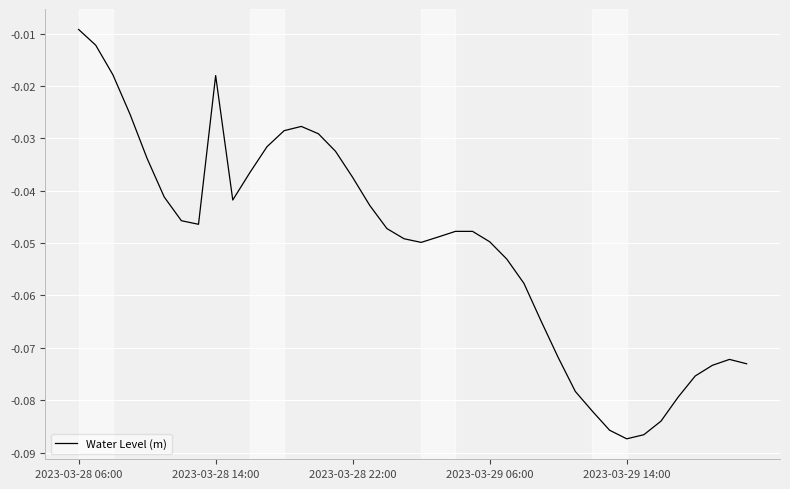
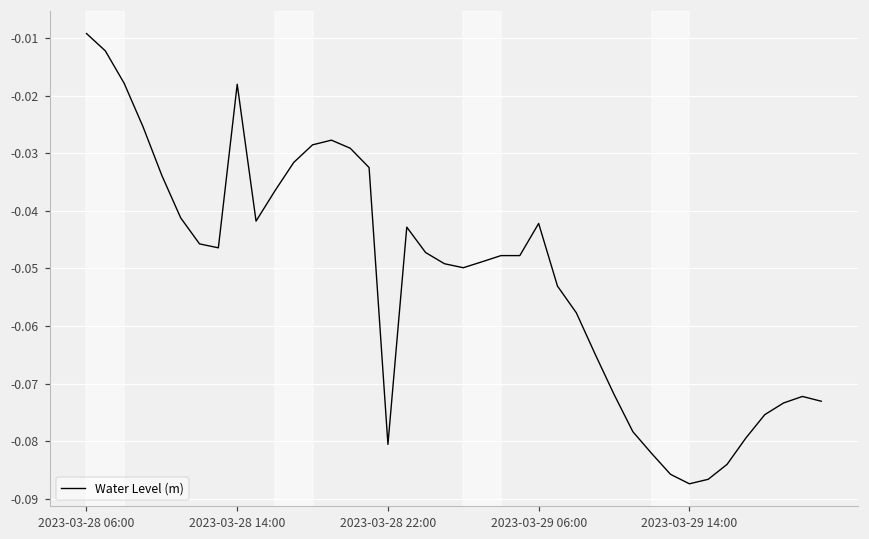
2023-03-28 22:00: -0.037 -> -0.081
2023-03-29 06:00: -0.050 -> -0.042
